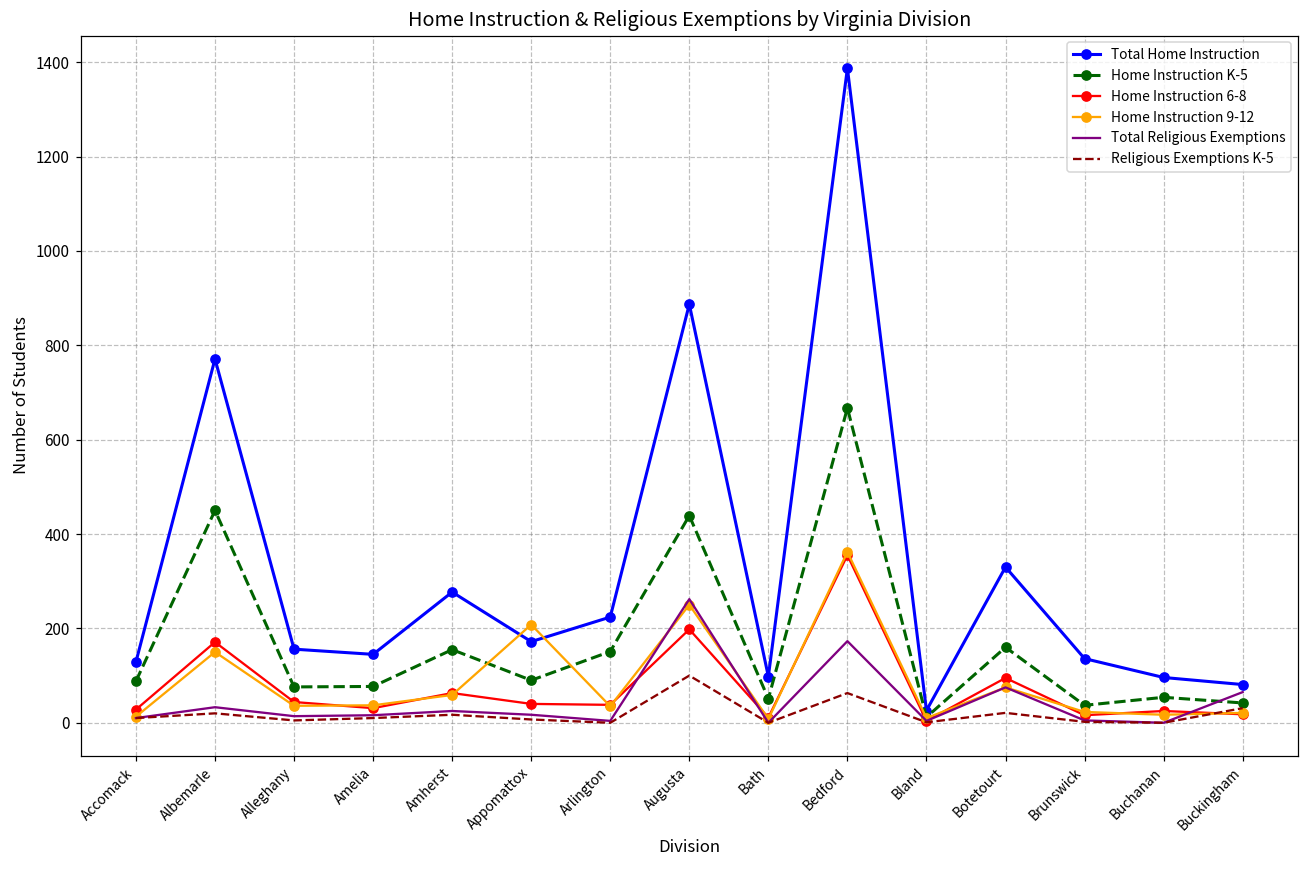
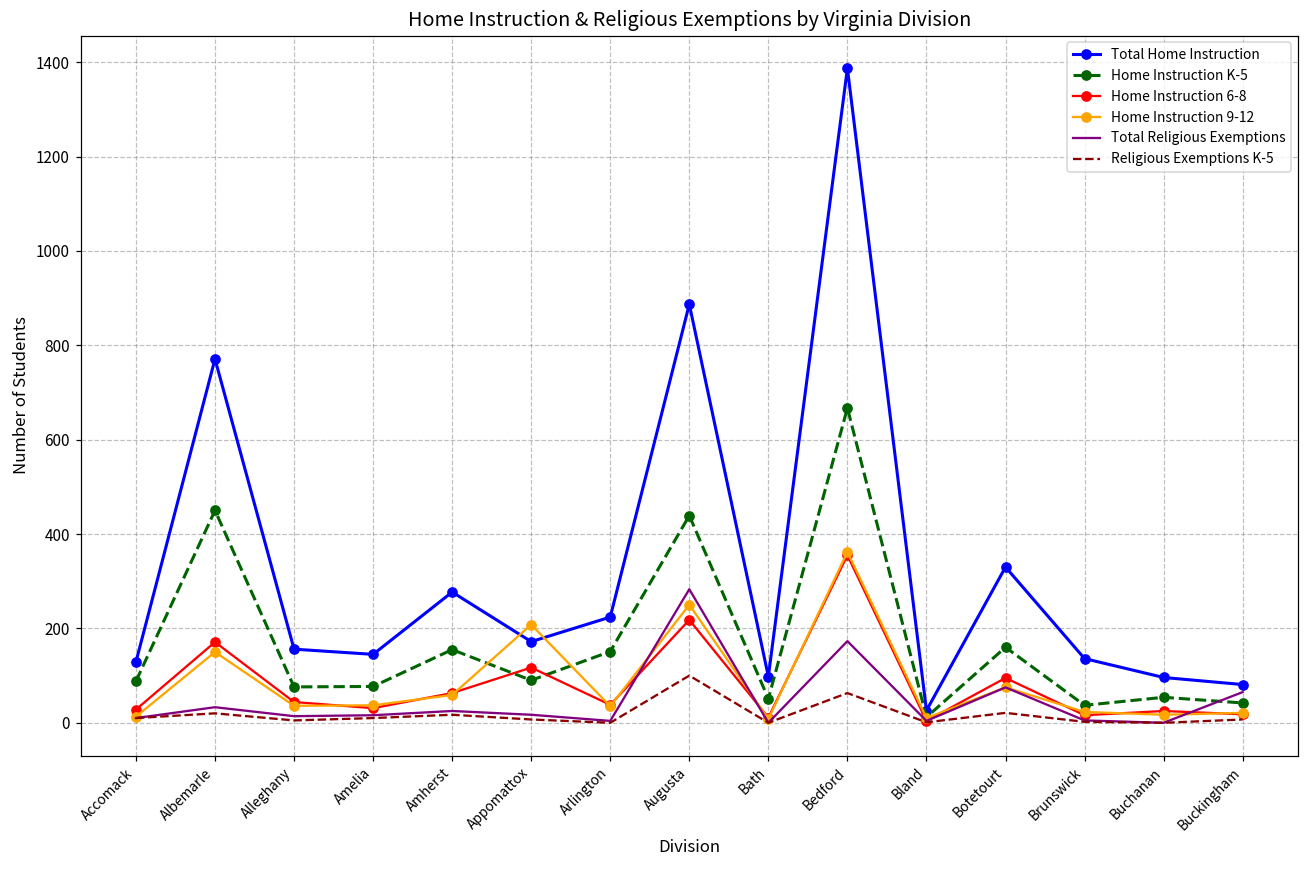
Home Instruction 6-8, Appomattox: 40 -> 120
Home Instruction 6-8, Augusta: 200 -> 220
Total Religious Exemptions, Augusta: 260 -> 280
Religious Exemptions K-5, Buckingham: 30 -> 10
